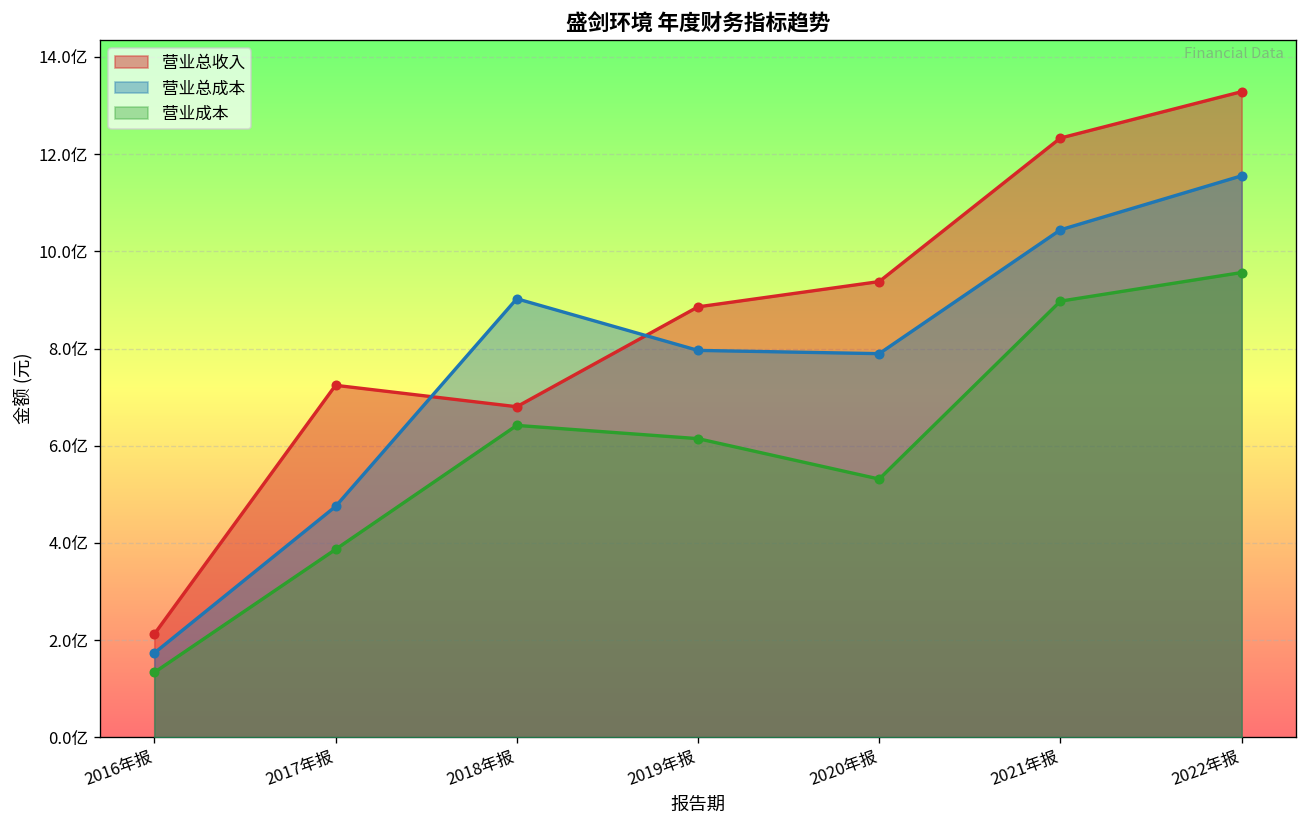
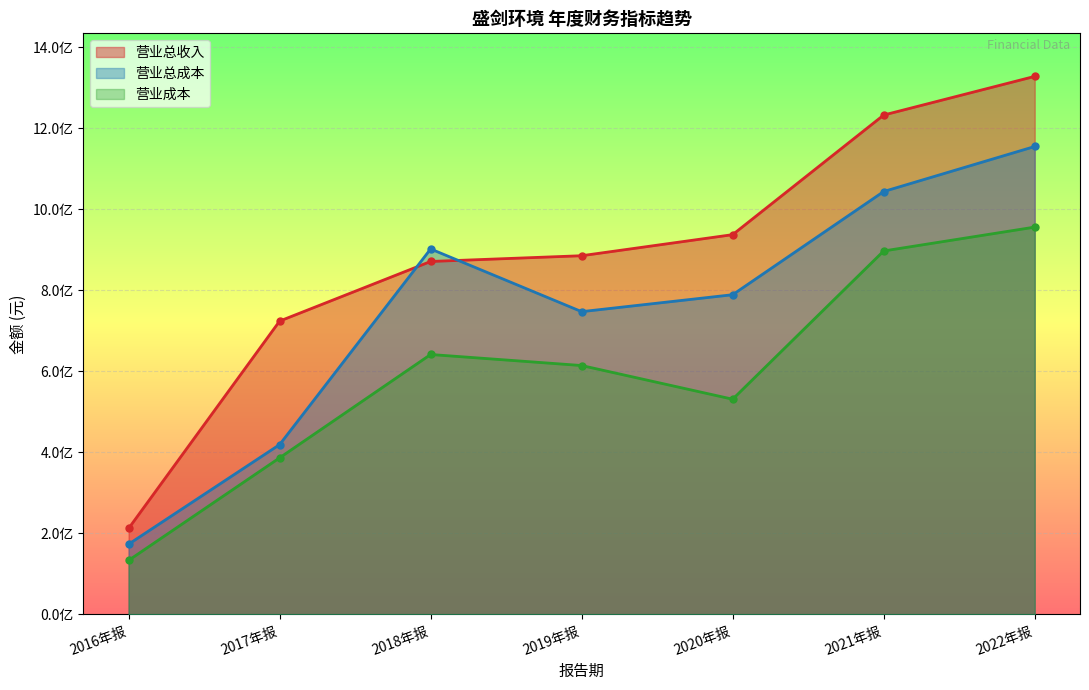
营业总成本, 2017年报: 4.8亿 -> 4.2亿
营业总收入, 2018年报: 6.8亿 -> 8.7亿
营业总成本, 2019年报: 8.0亿 -> 7.5亿
